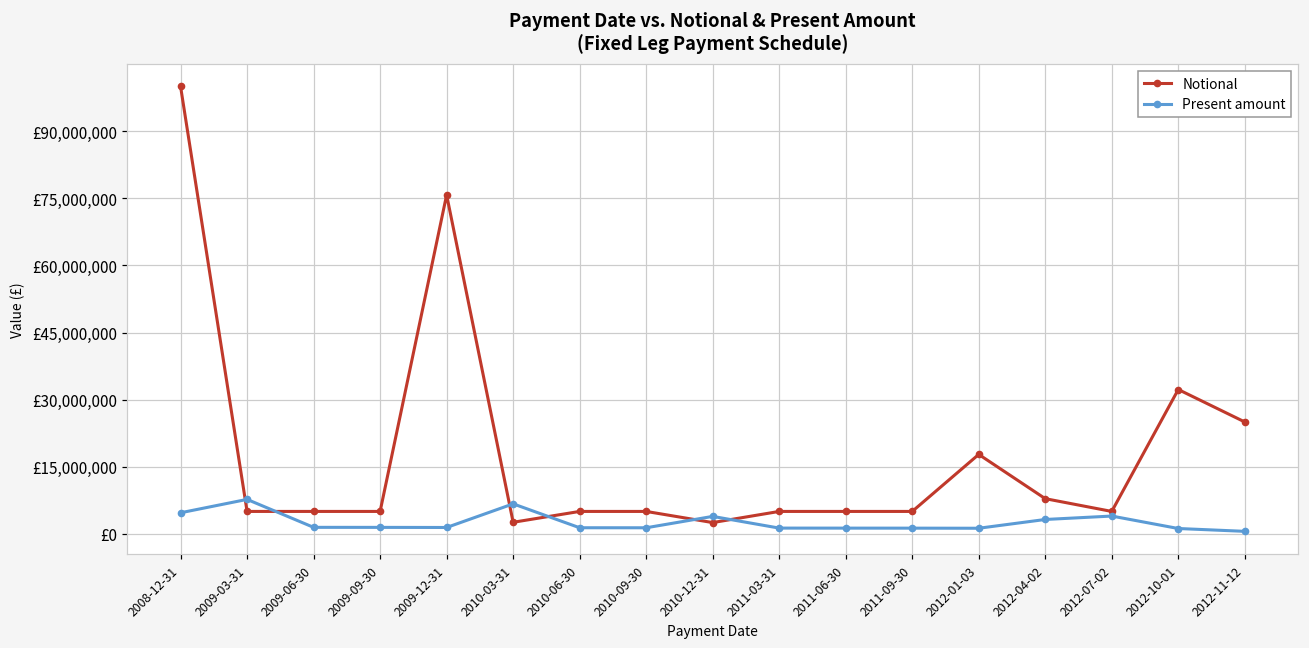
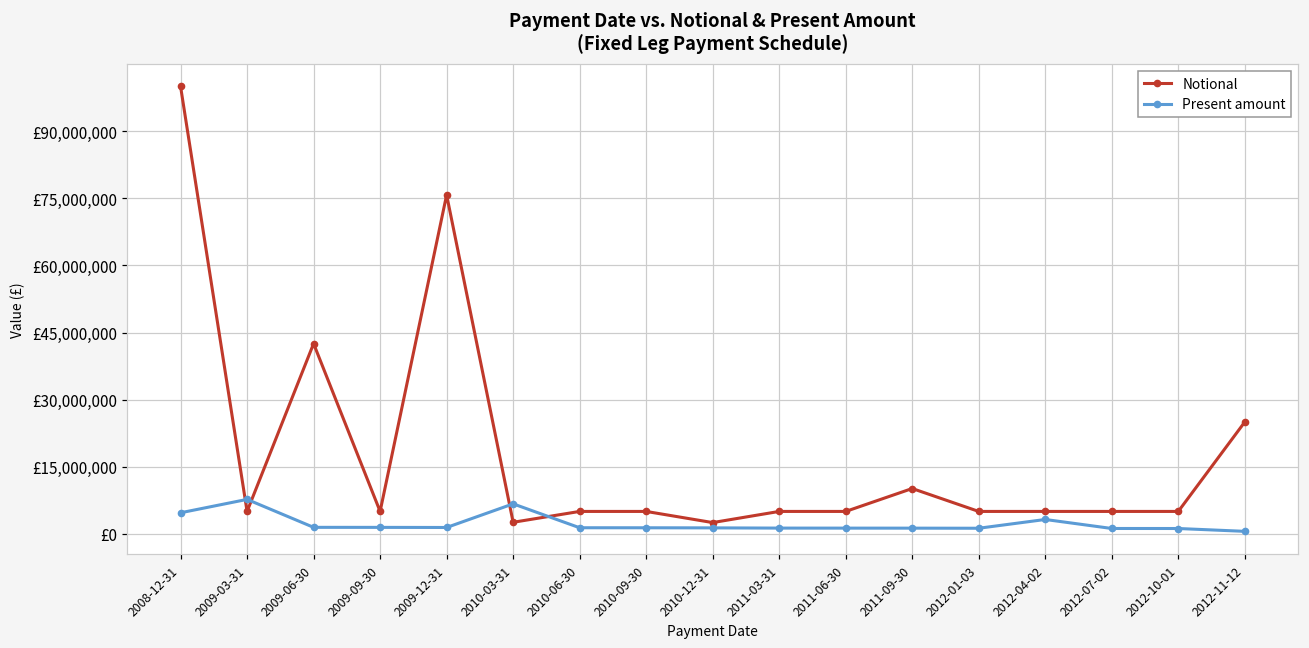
Notional, 2009-06-30: £5,000,000 -> £43,000,000
Present amount, 2010-12-31: £4,000,000 -> £1,000,000
Notional, 2011-09-30: £5,000,000 -> £10,000,000
Notional, 2012-01-03: £18,000,000 -> £5,000,000
Notional, 2012-04-02: £8,000,000 -> £5,000,000
Present amount, 2012-07-02: £4,000,000 -> £1,000,000
Notional, 2012-10-01: £32,000,000 -> £5,000,000
